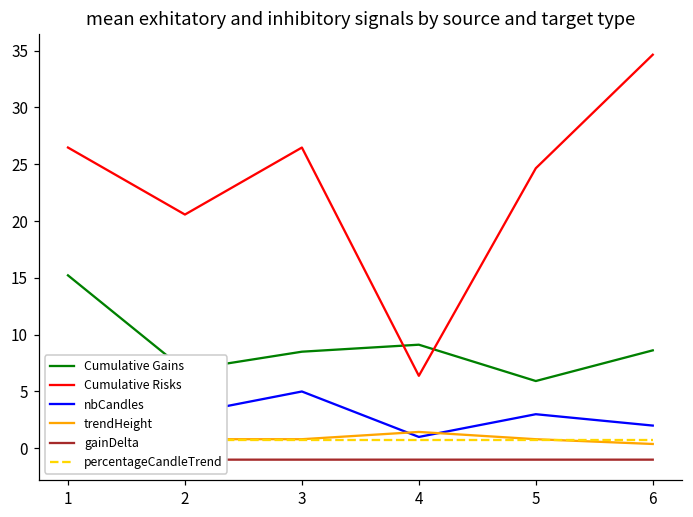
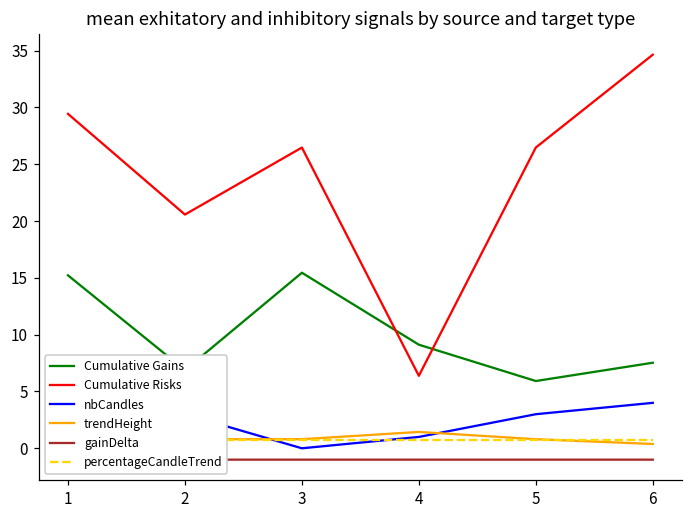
Cumulative Risks, 1: 26.5 -> 29.4
Cumulative Gains, 3: 8.5 -> 15.4
nbCandles, 3: 5 -> 0
Cumulative Risks, 5: 24.6 -> 26.5
Cumulative Gains, 6: 8.6 -> 7.5
nbCandles, 6: 2 -> 4
